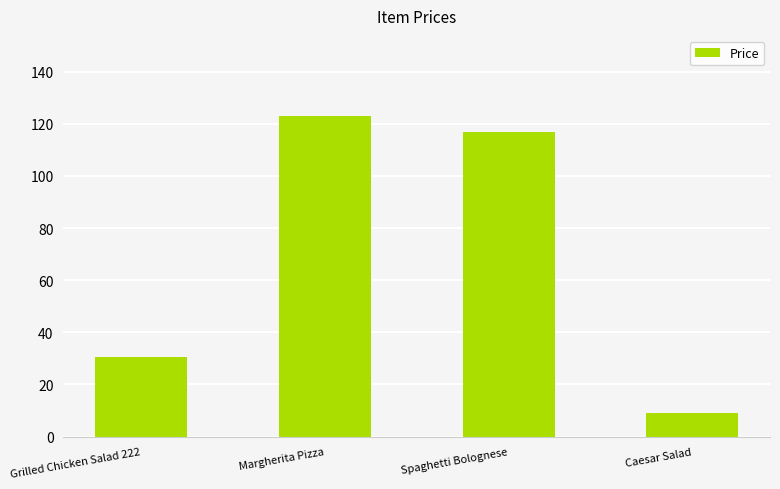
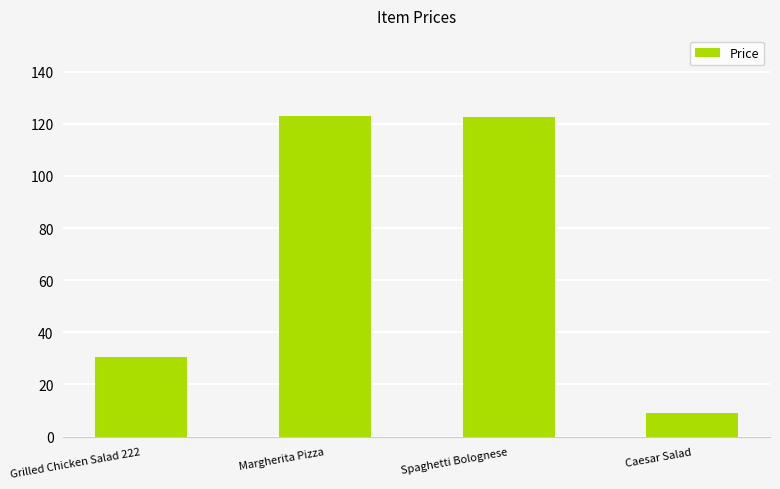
Spaghetti Bolognese: 117 -> 123
